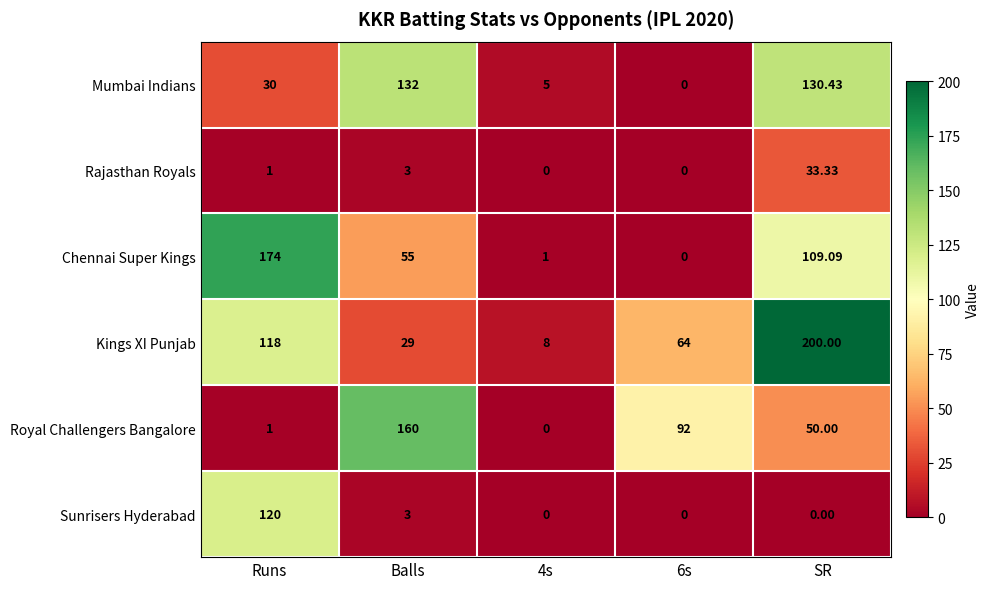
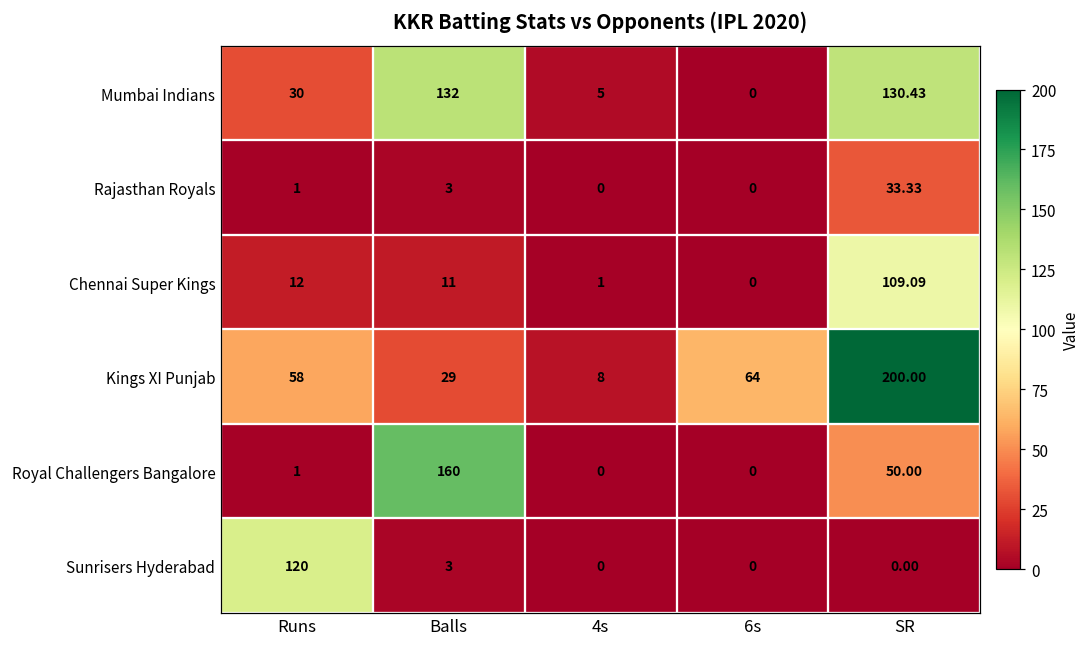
Chennai Super Kings, Runs: 174 -> 12
Chennai Super Kings, Balls: 55 -> 11
Kings XI Punjab, Runs: 118 -> 58
Royal Challengers Bangalore, 6s: 92 -> 0
